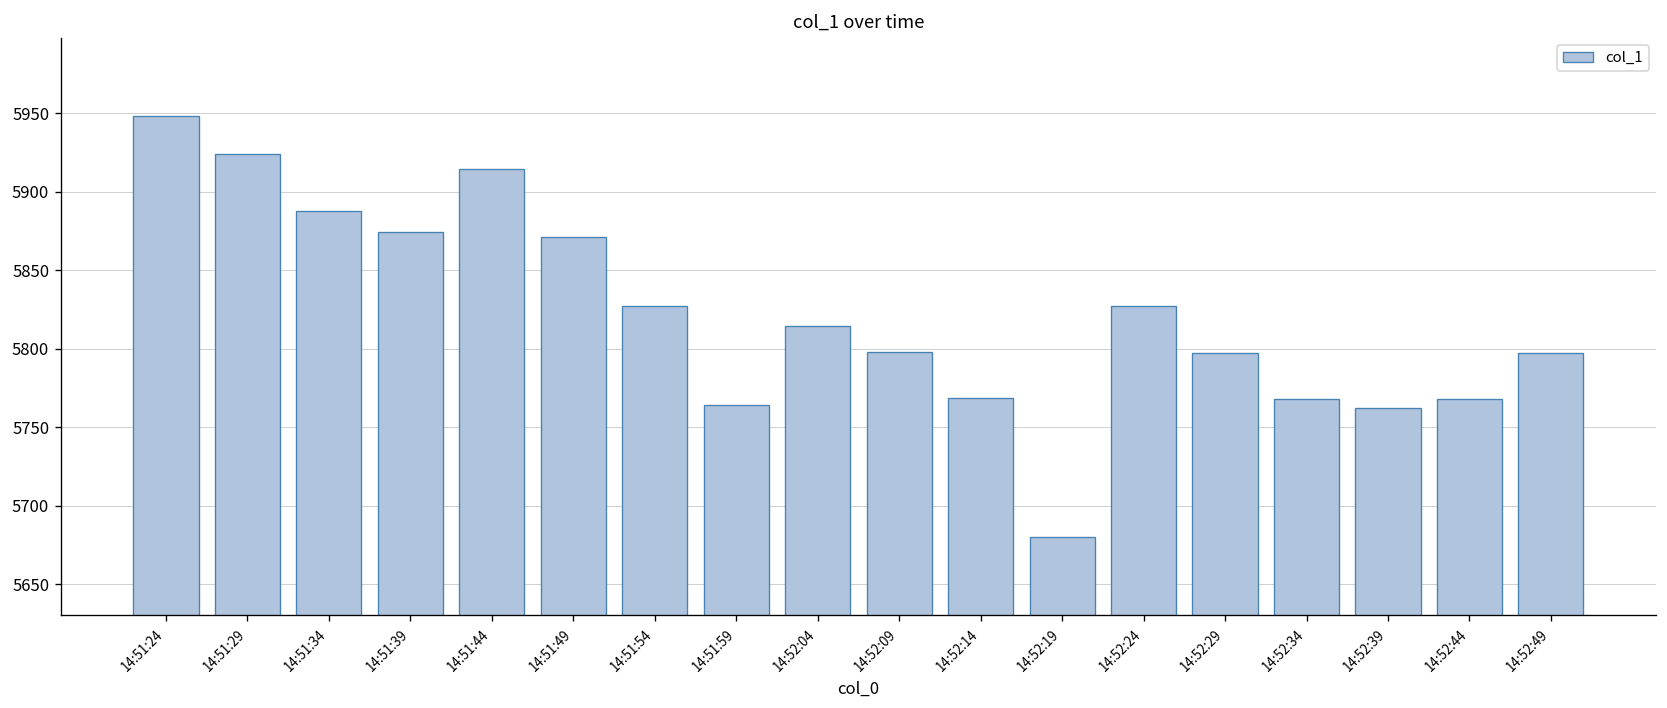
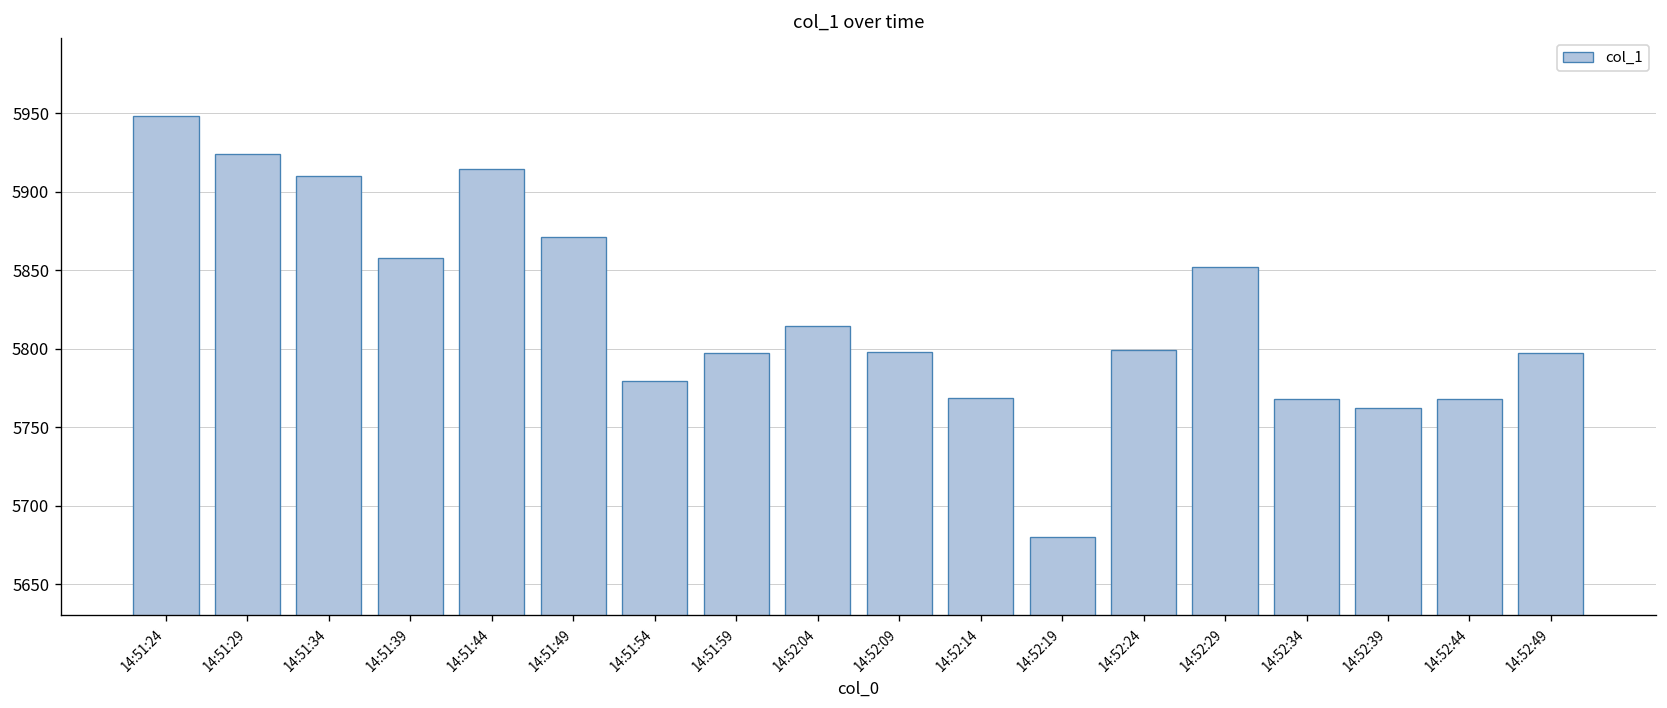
14:51:34: 5888 -> 5910
14:51:39: 5874 -> 5858
14:51:54: 5827 -> 5780
14:51:59: 5764 -> 5798
14:52:24: 5827 -> 5799
14:52:29: 5797 -> 5852
